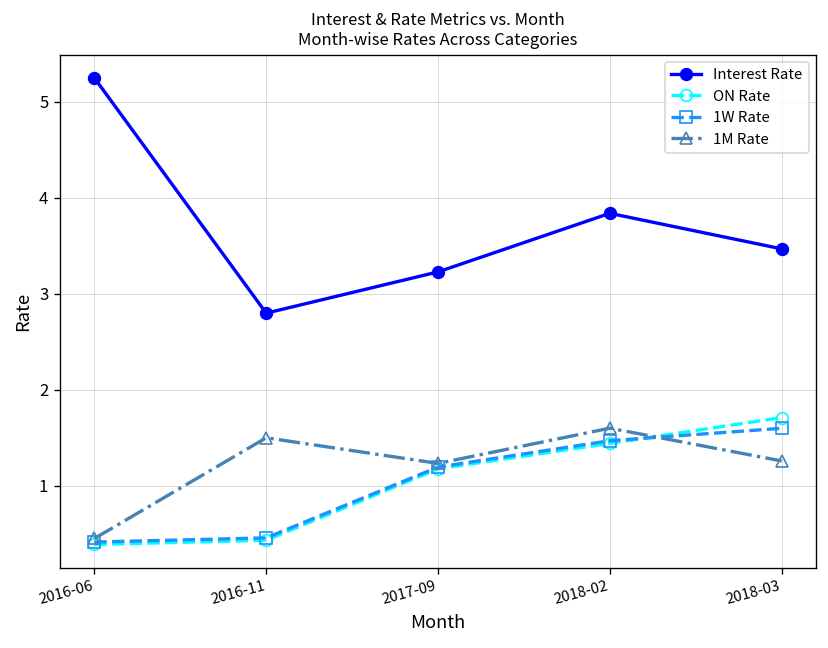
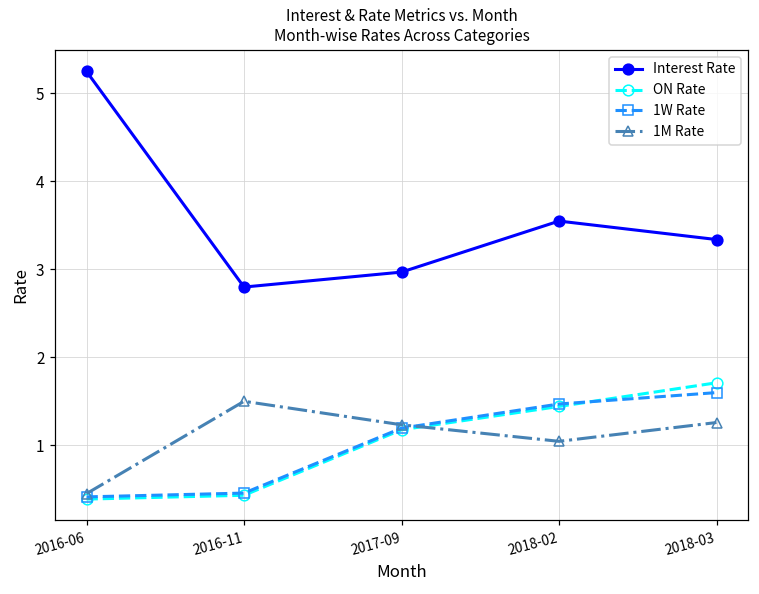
Interest Rate, 2017-09: 3.2 -> 3.0
Interest Rate, 2018-02: 3.8 -> 3.6
1M Rate, 2018-02: 1.6 -> 1.0
Interest Rate, 2018-03: 3.5 -> 3.3
